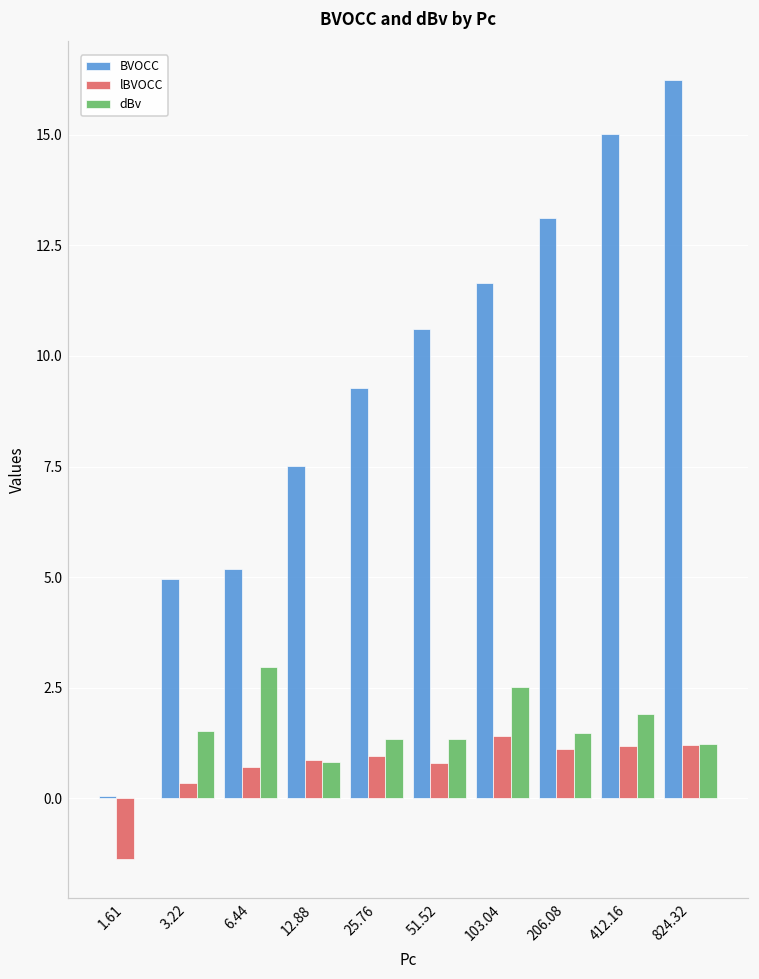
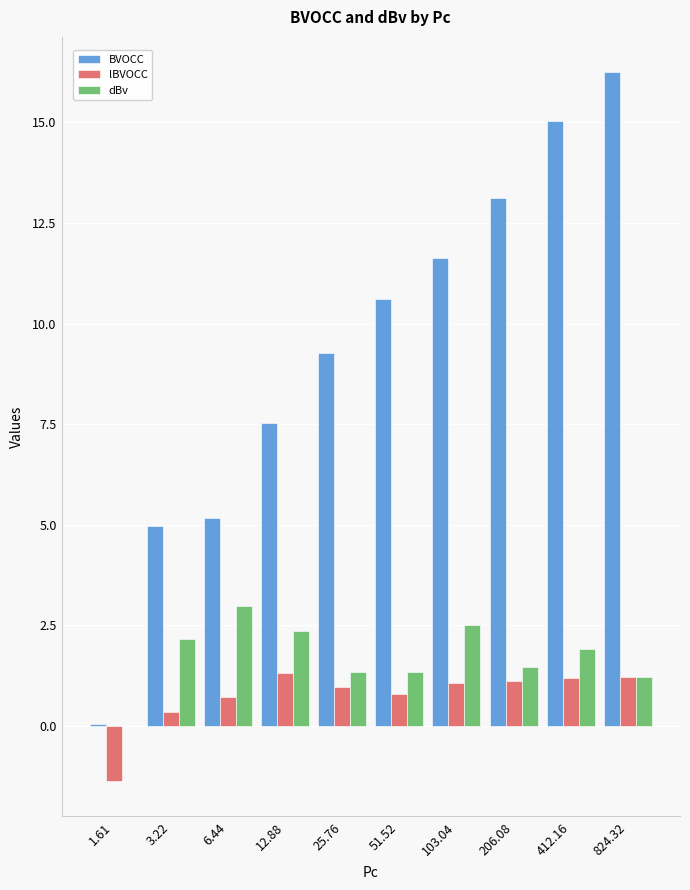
dBv, 3.22: 1.5 -> 2.2
lBVOCC, 12.88: 0.9 -> 1.3
dBv, 12.88: 0.8 -> 2.3
lBVOCC, 103.04: 1.4 -> 1.1
